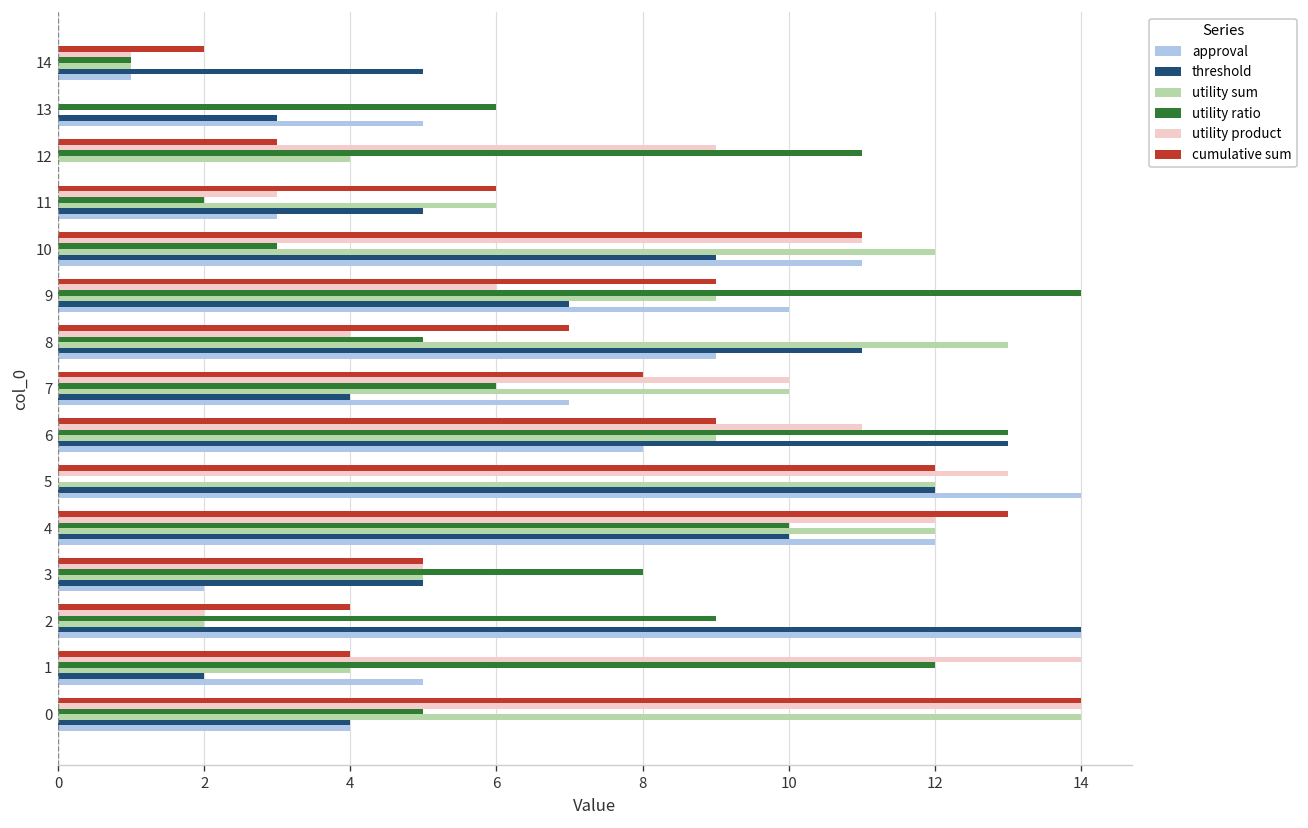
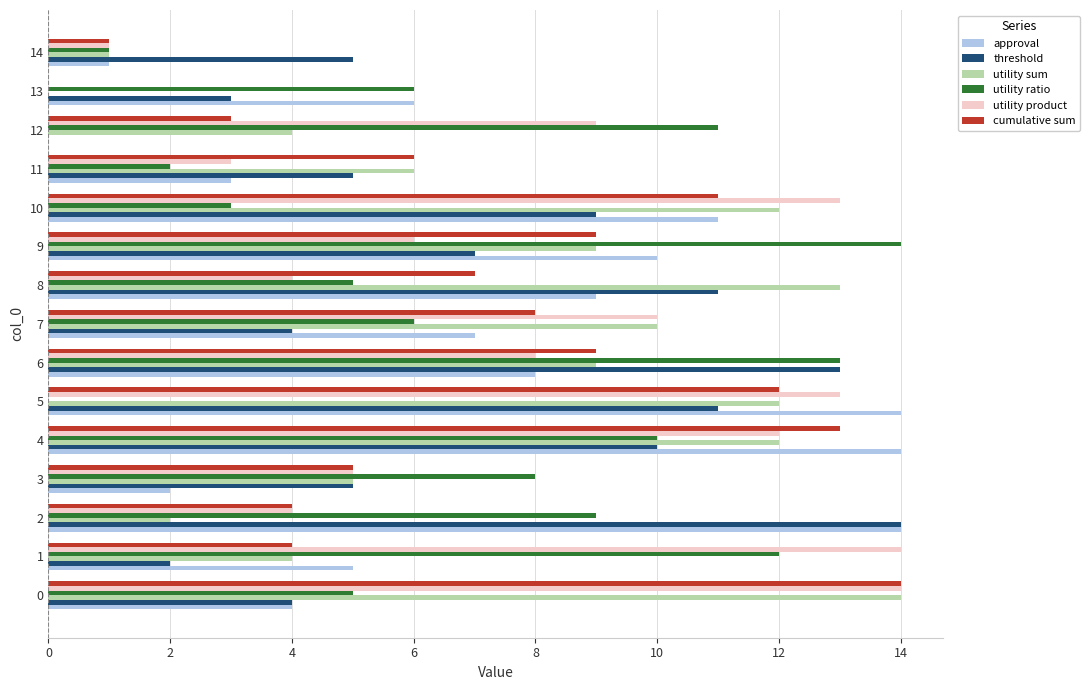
cumulative sum, 14: 2 -> 1
approval, 13: 5 -> 6
utility product, 10: 11 -> 13
utility product, 6: 11 -> 8
threshold, 5: 12 -> 11
approval, 4: 12 -> 14
utility product, 2: 2 -> 4
